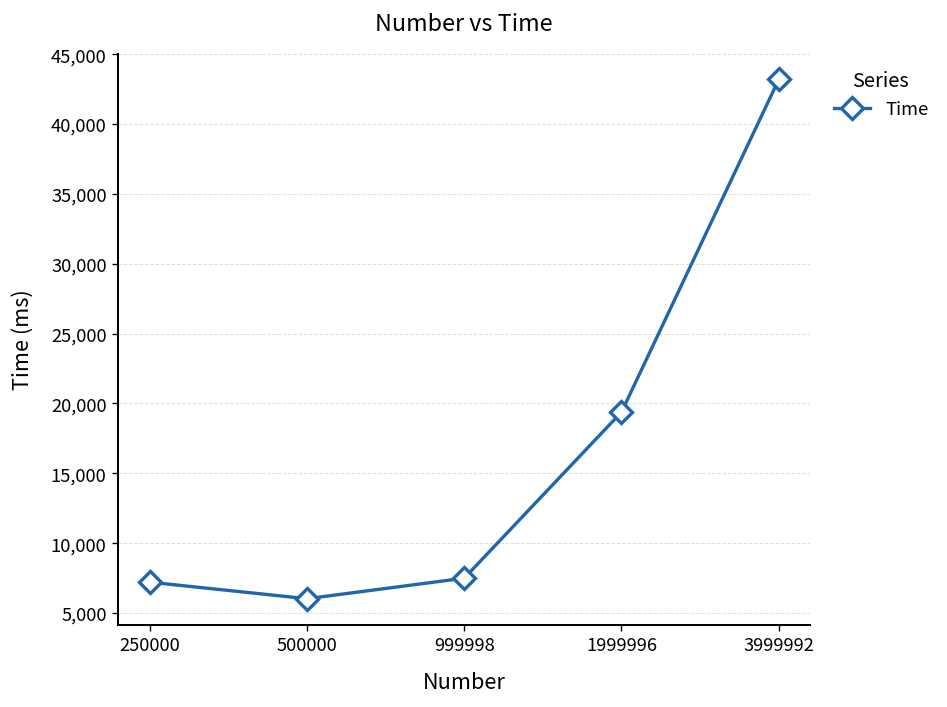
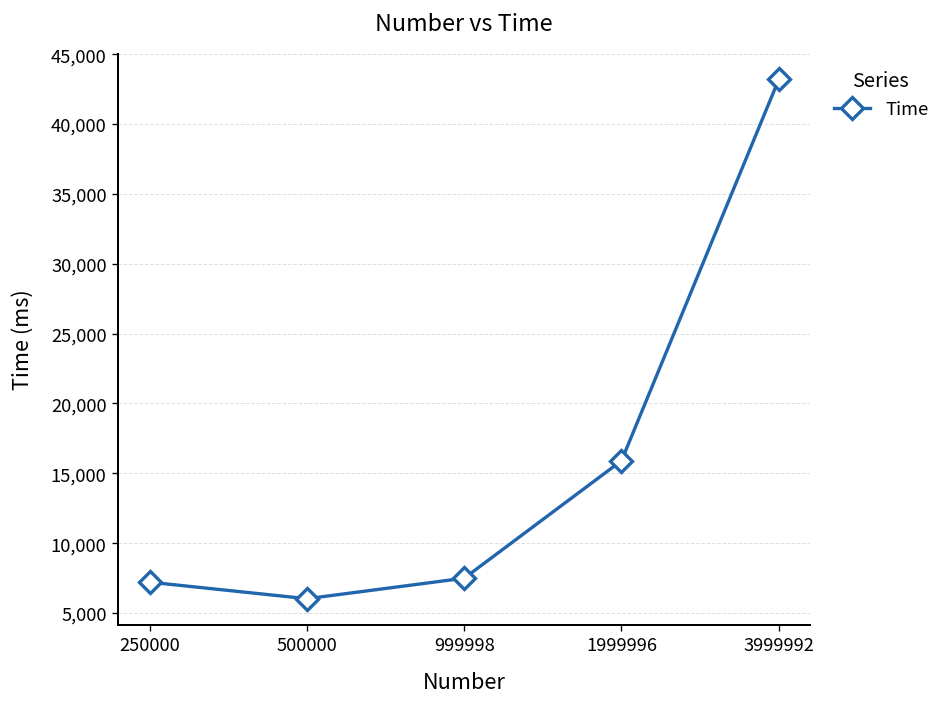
1999996: 19,400 -> 15,900
